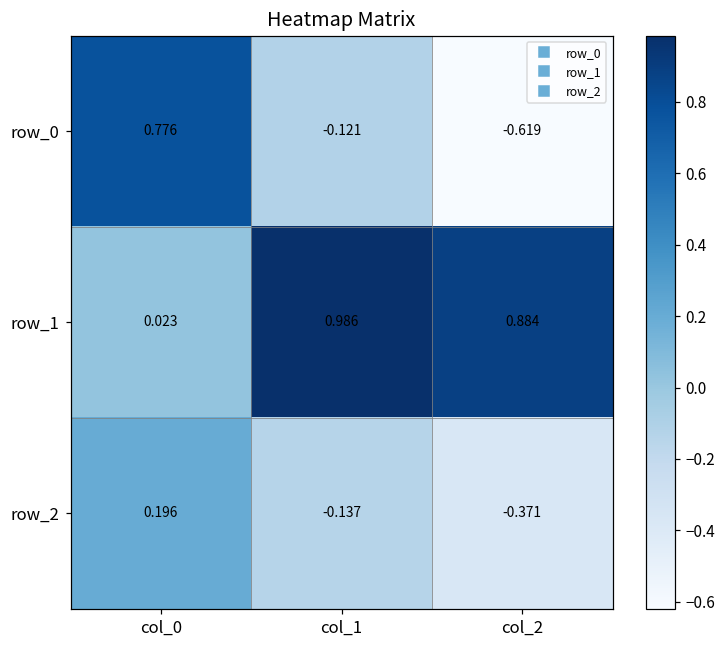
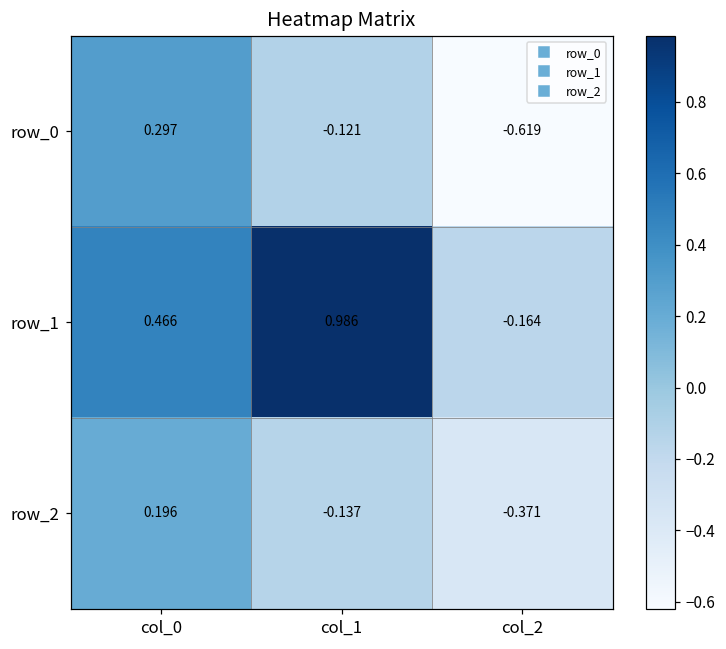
row_0, col_0: 0.776 -> 0.297
row_1, col_0: 0.023 -> 0.466
row_1, col_2: 0.884 -> -0.164
